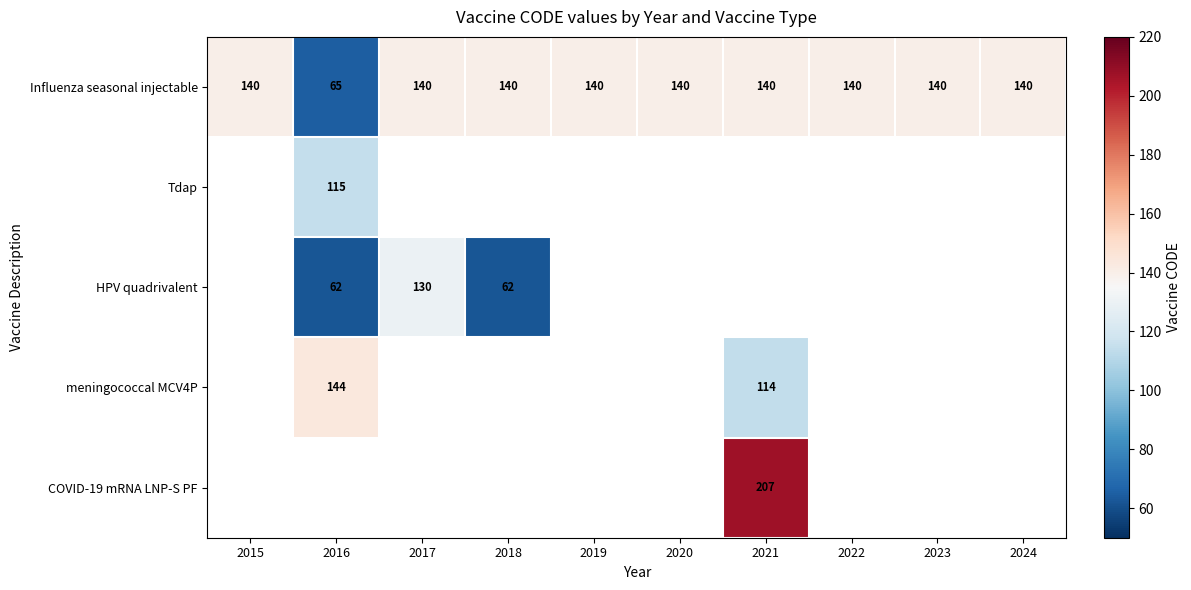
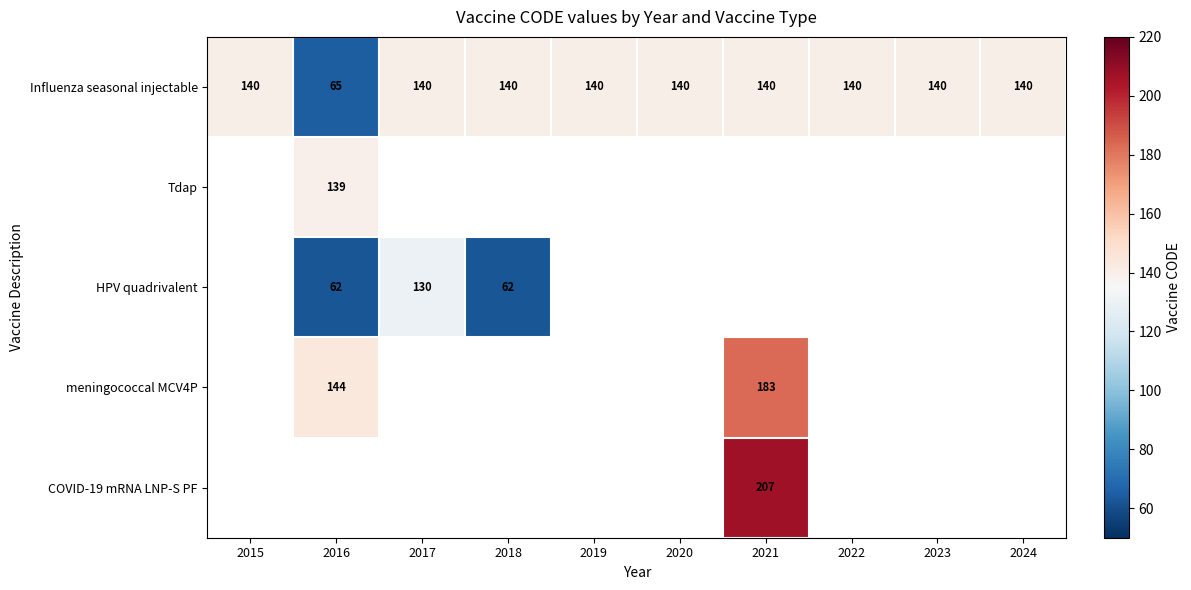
Tdap, 2016: 115 -> 139
meningococcal MCV4P, 2021: 114 -> 183
